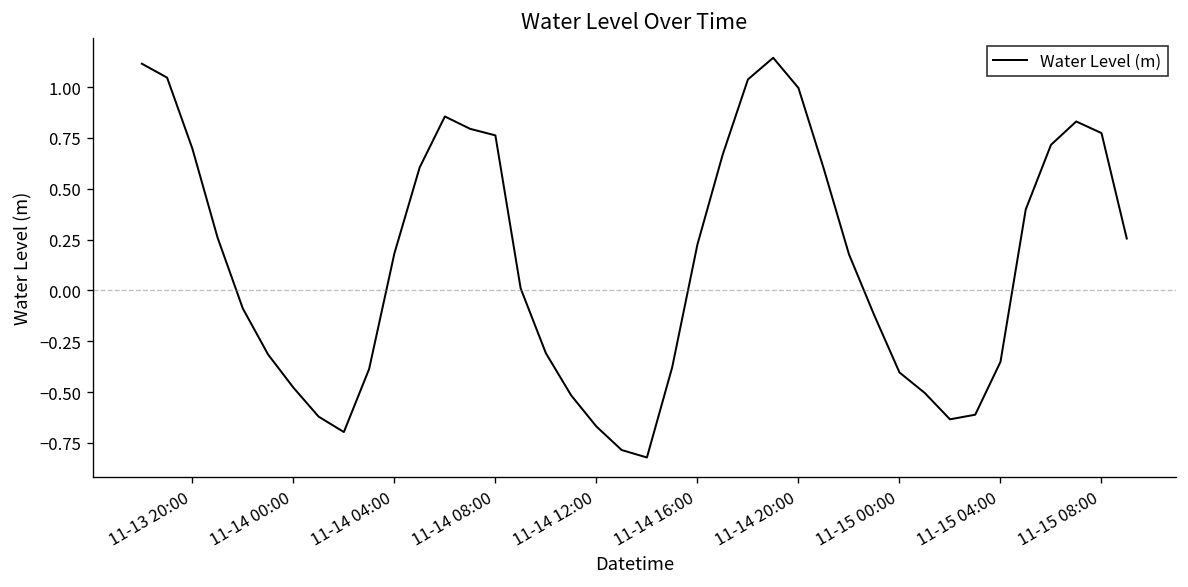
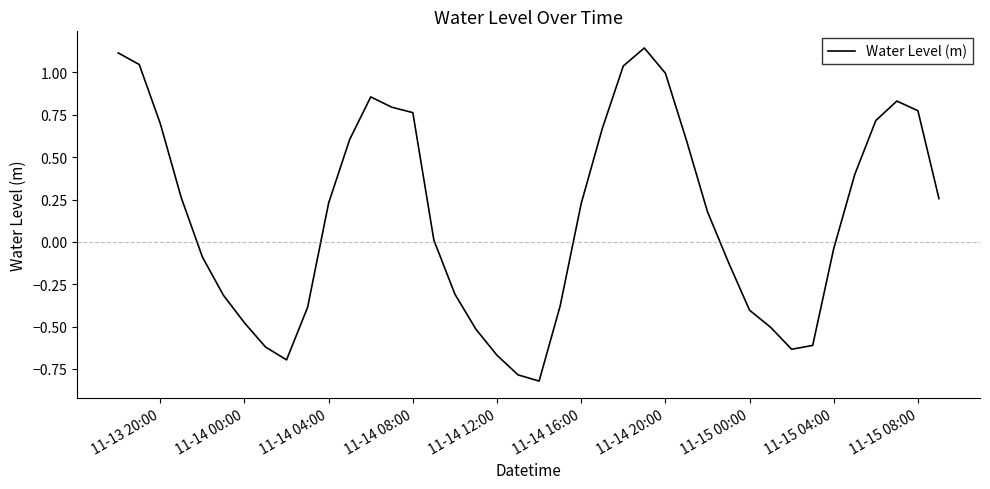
11-14 04:00: 0.18 -> 0.23
11-15 04:00: -0.35 -> -0.04
